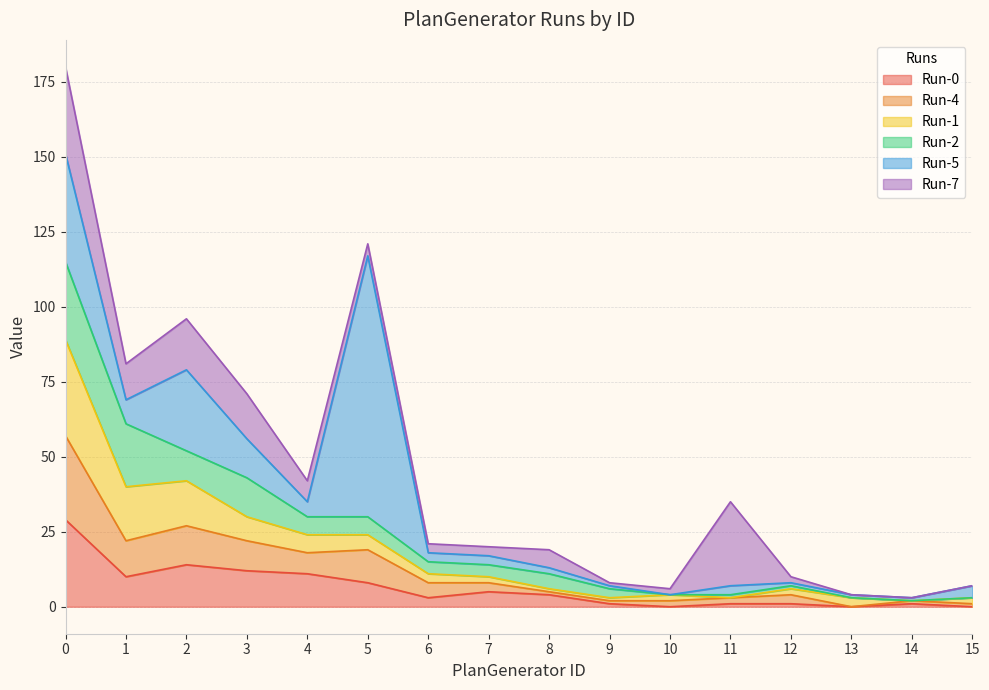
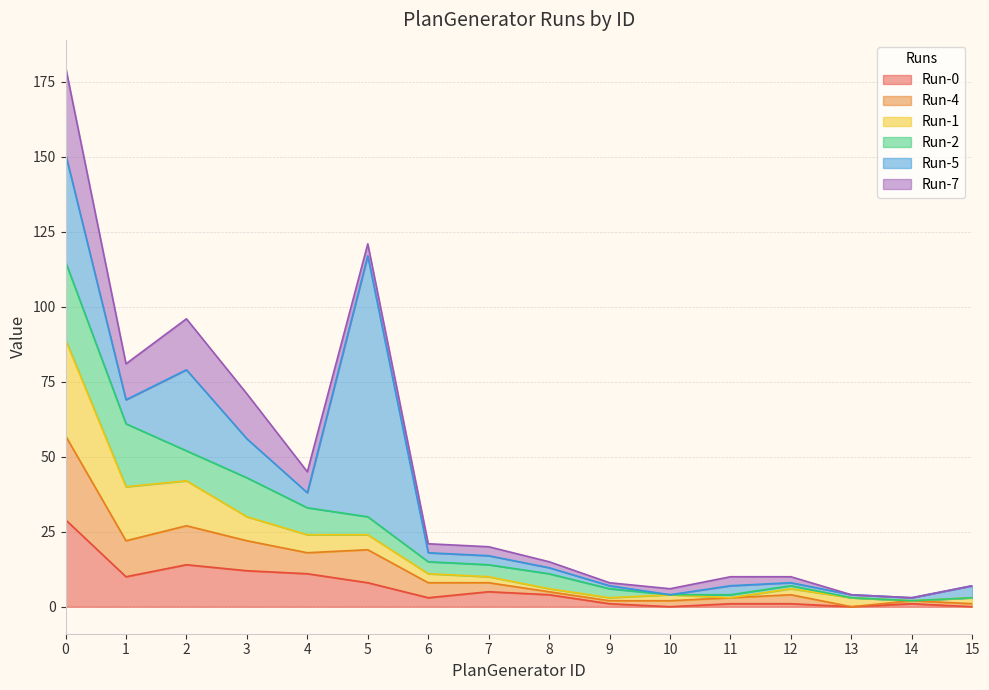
Run-2, 4: 6 -> 9
Run-7, 8: 6 -> 2
Run-7, 11: 28 -> 3
